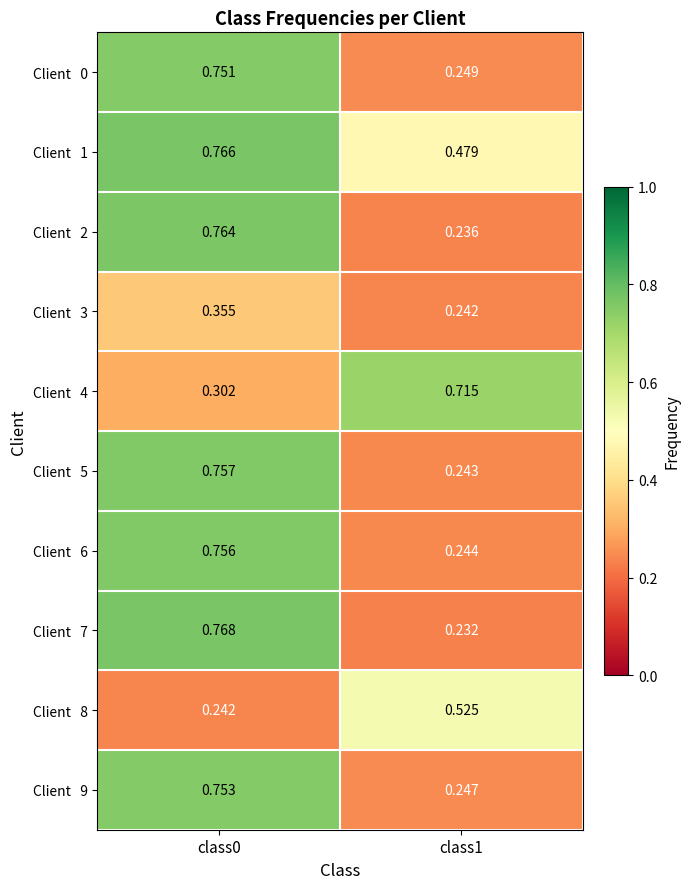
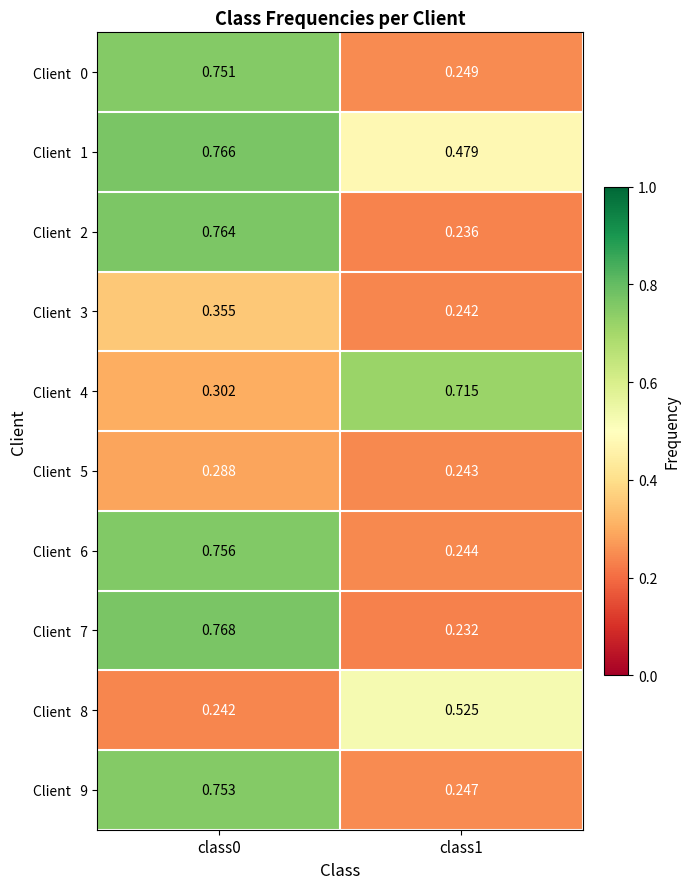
Client 5, class0: 0.757 -> 0.288
